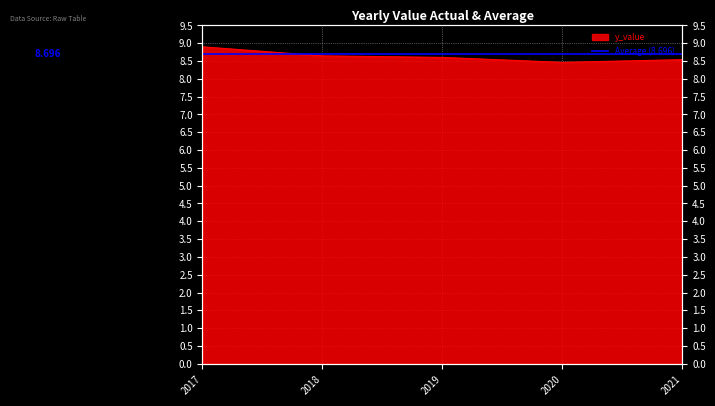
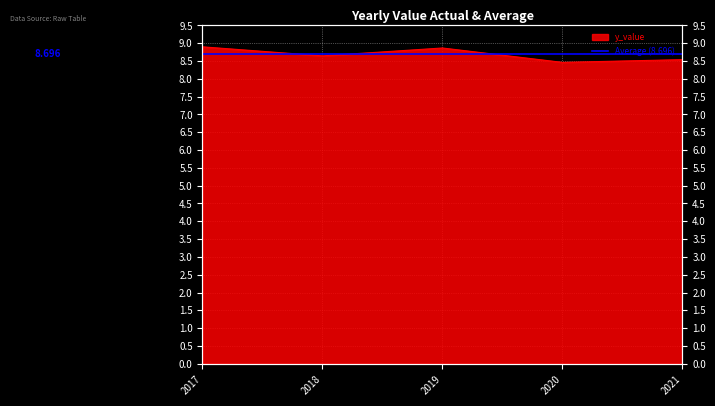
2019: 8.6 -> 8.9
